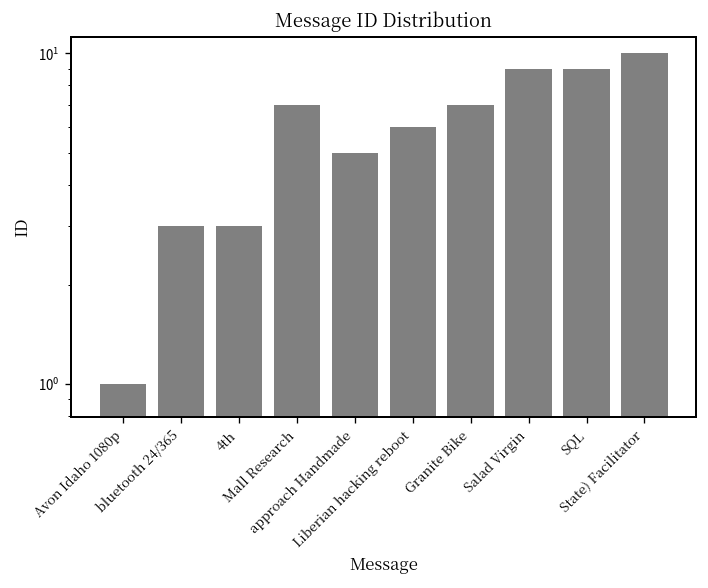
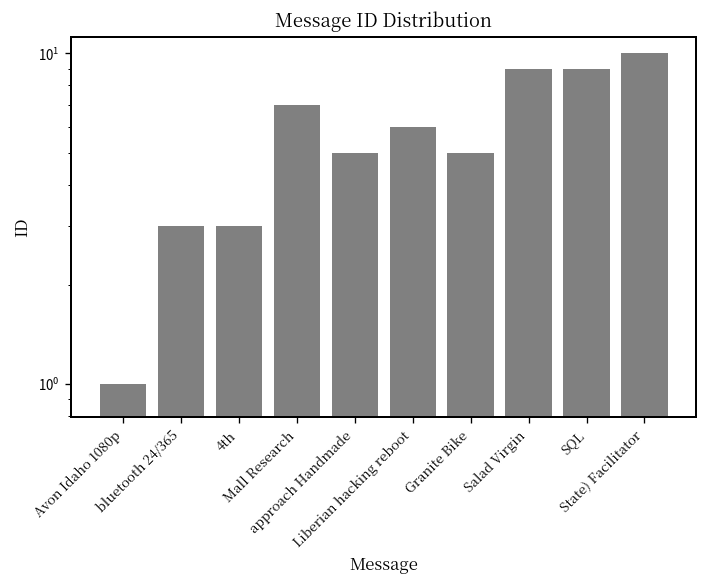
Granite Bike: 7 -> 5
